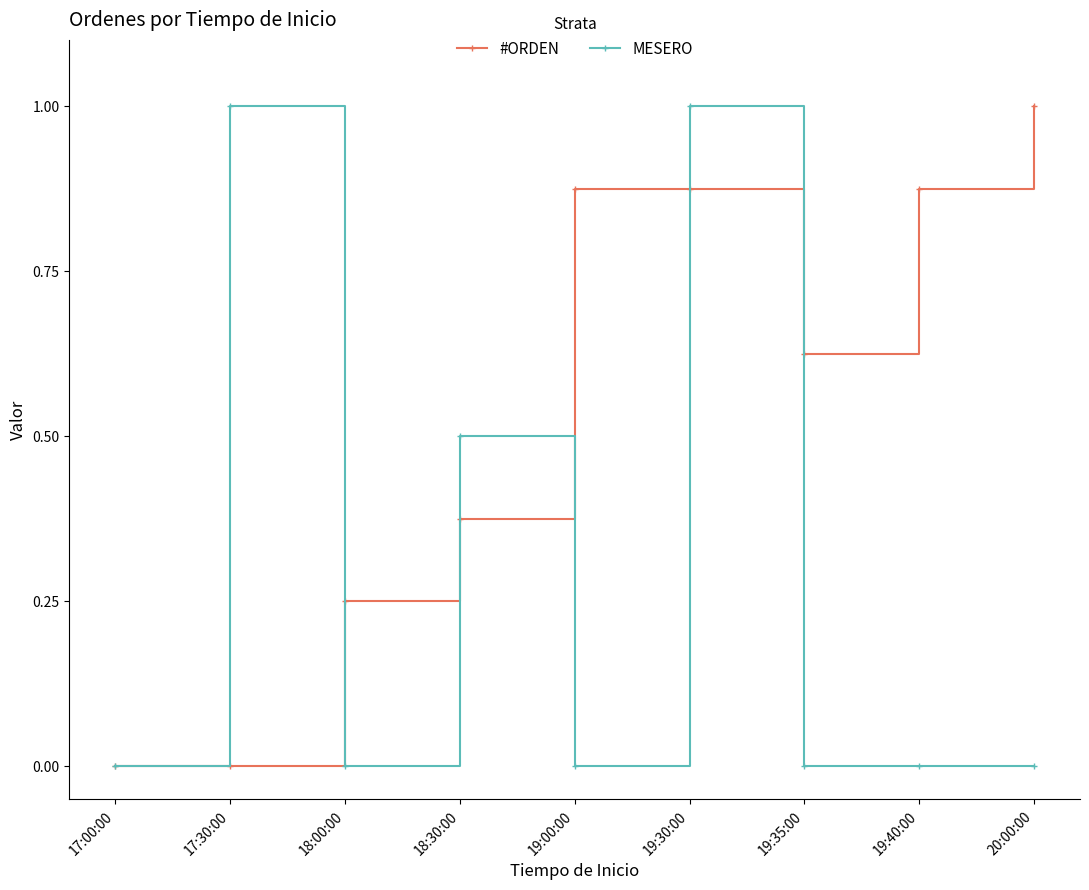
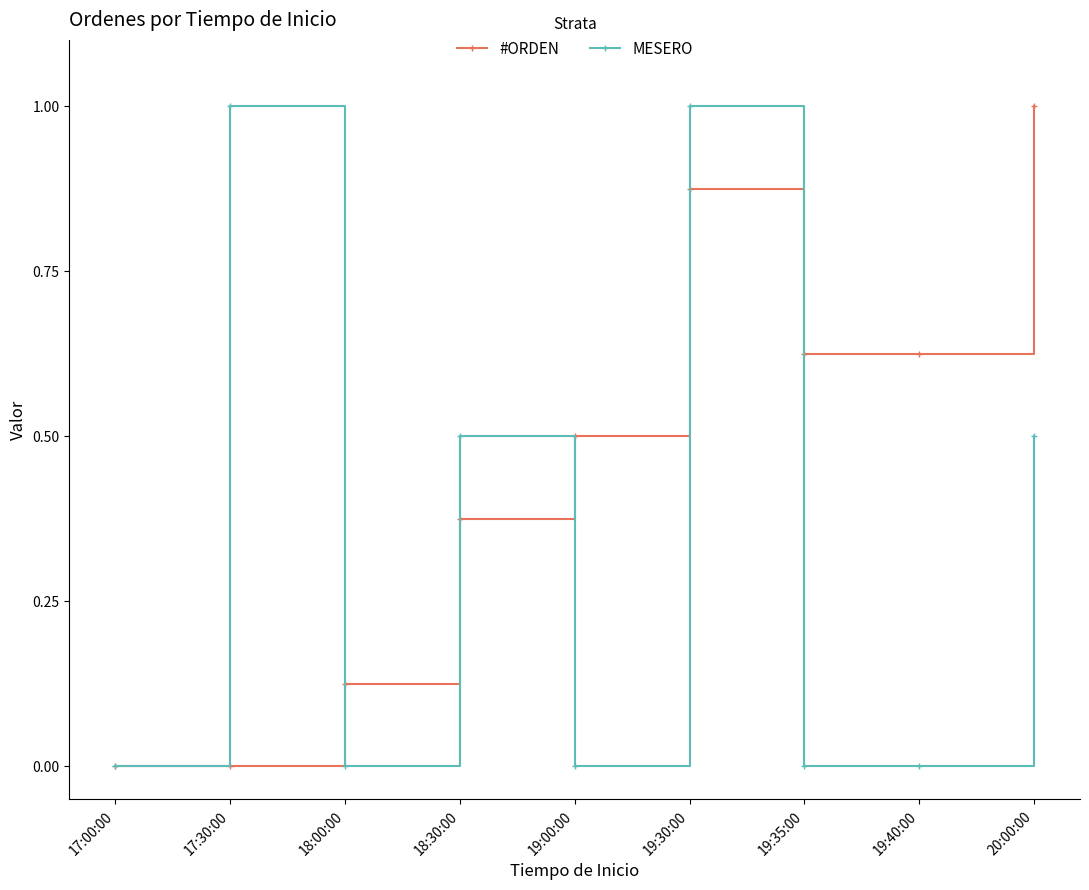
#ORDEN, 18:00:00: 0.25 -> 0.13
#ORDEN, 19:00:00: 0.88 -> 0.50
#ORDEN, 19:40:00: 0.88 -> 0.63
MESERO, 20:00:00: 0.00 -> 0.50
